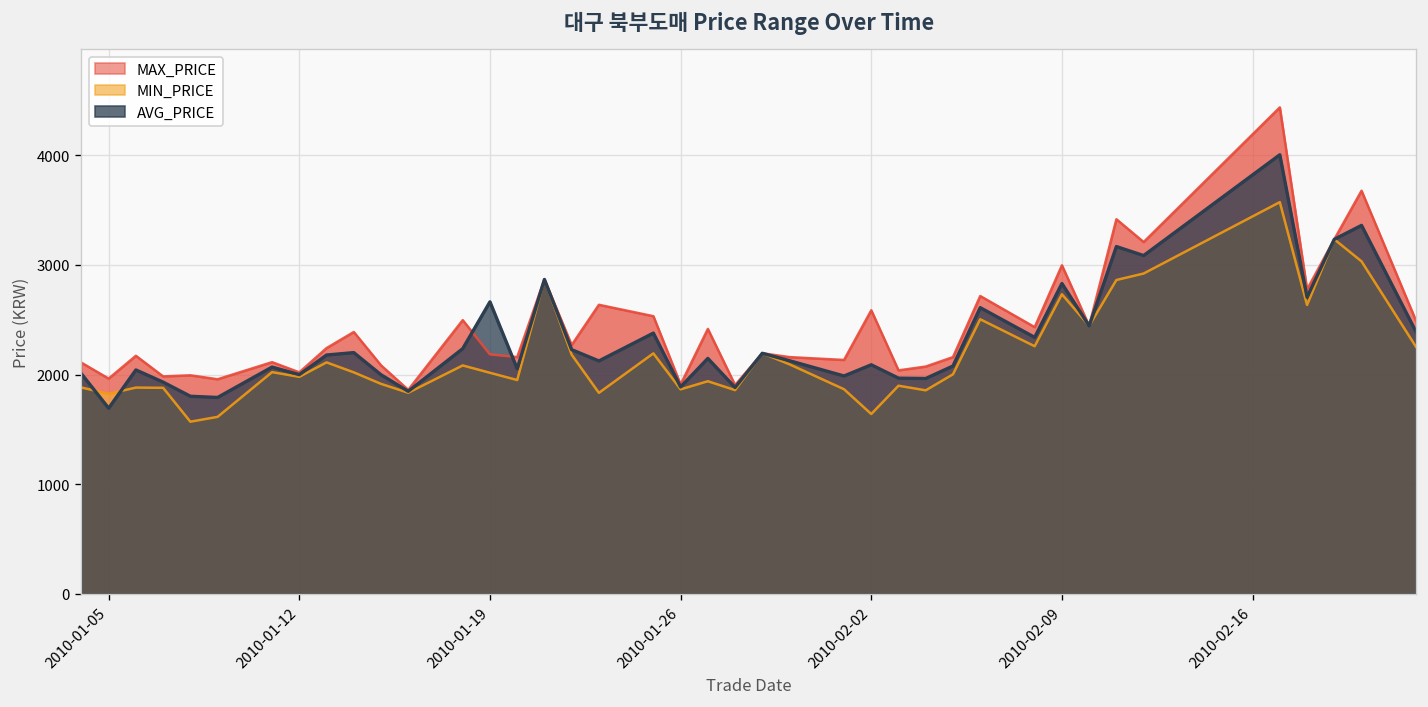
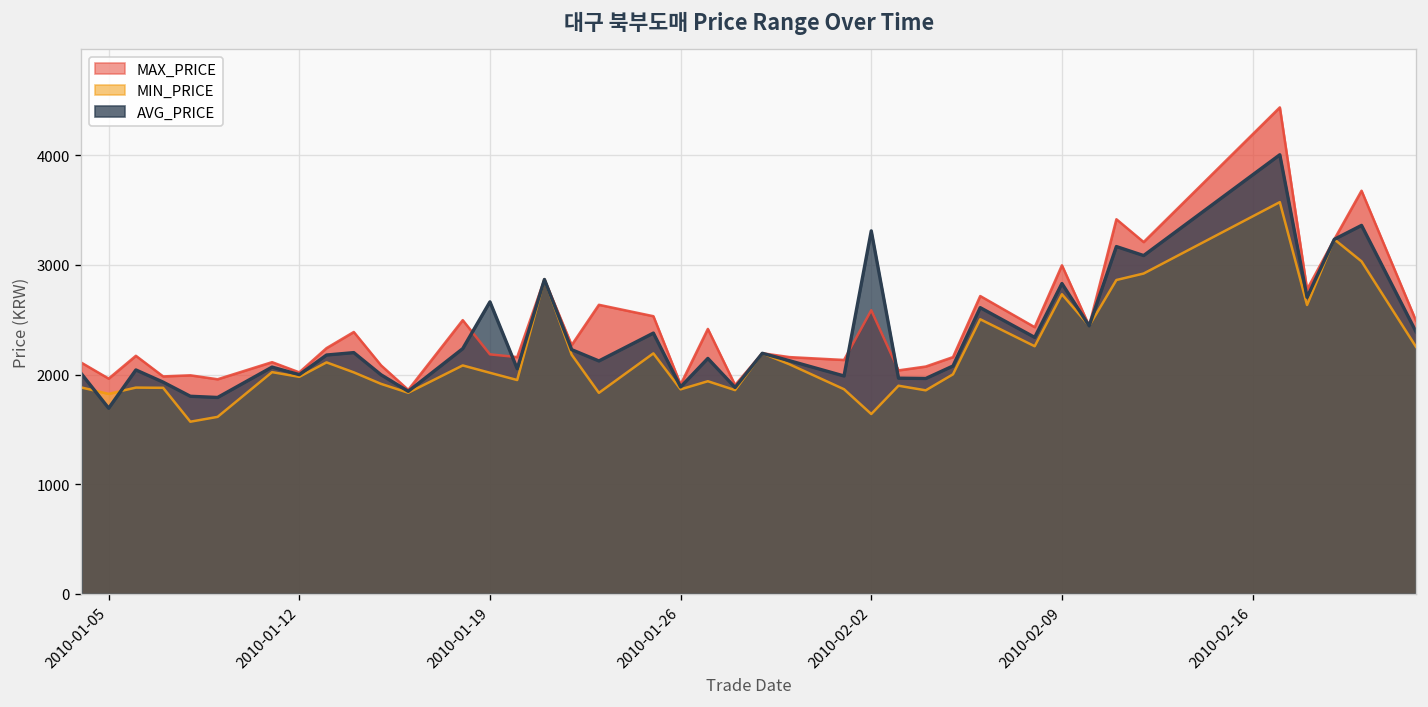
AVG_PRICE, 2010-02-02: 2100 -> 3300
